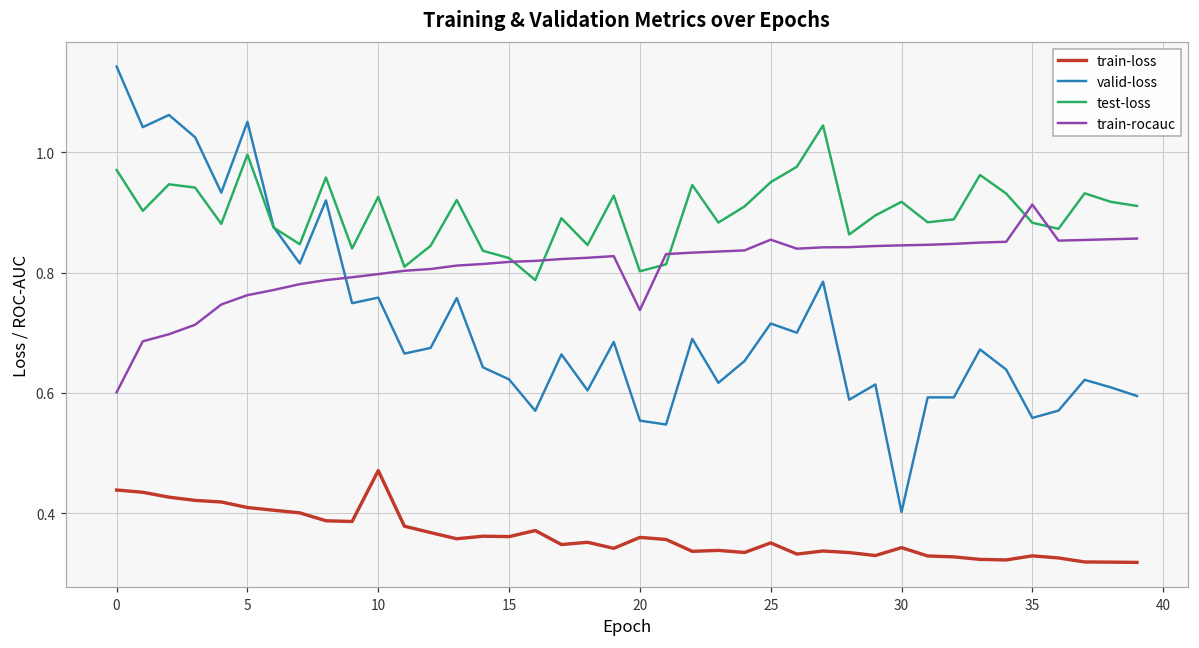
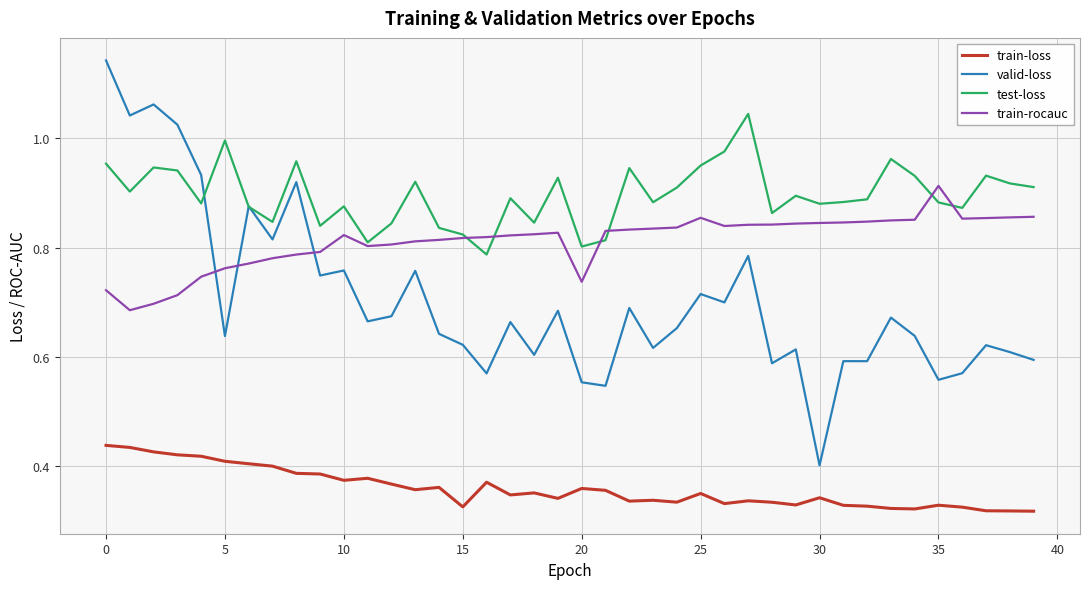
test-loss, 0: 0.97 -> 0.95
train-rocauc, 0: 0.60 -> 0.72
valid-loss, 5: 1.05 -> 0.64
train-loss, 10: 0.47 -> 0.37
test-loss, 10: 0.93 -> 0.88
train-rocauc, 10: 0.80 -> 0.82
train-loss, 15: 0.36 -> 0.33
test-loss, 30: 0.92 -> 0.88
